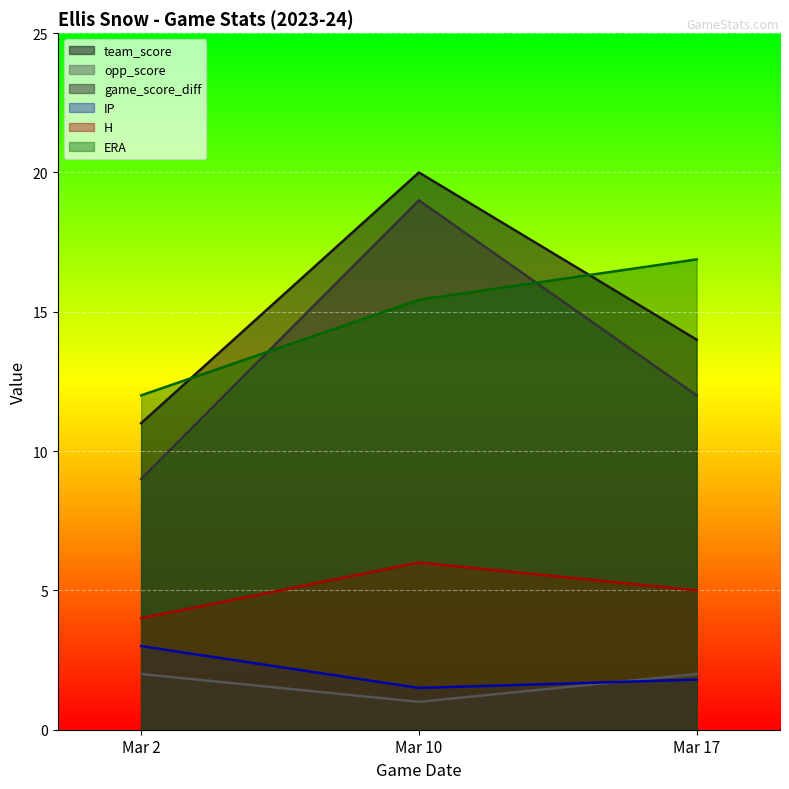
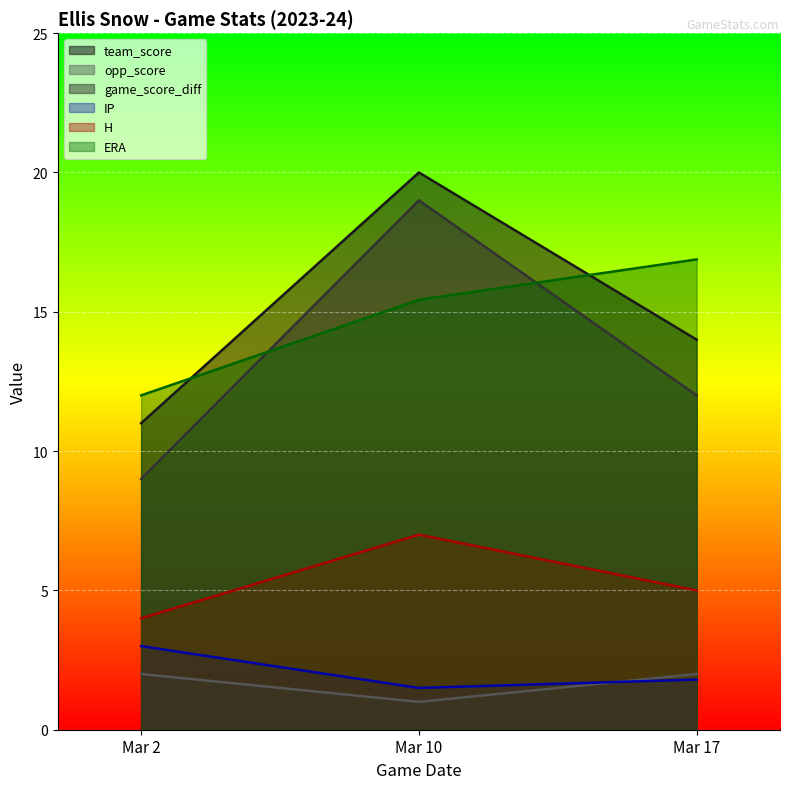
H, Mar 10: 6 -> 7
